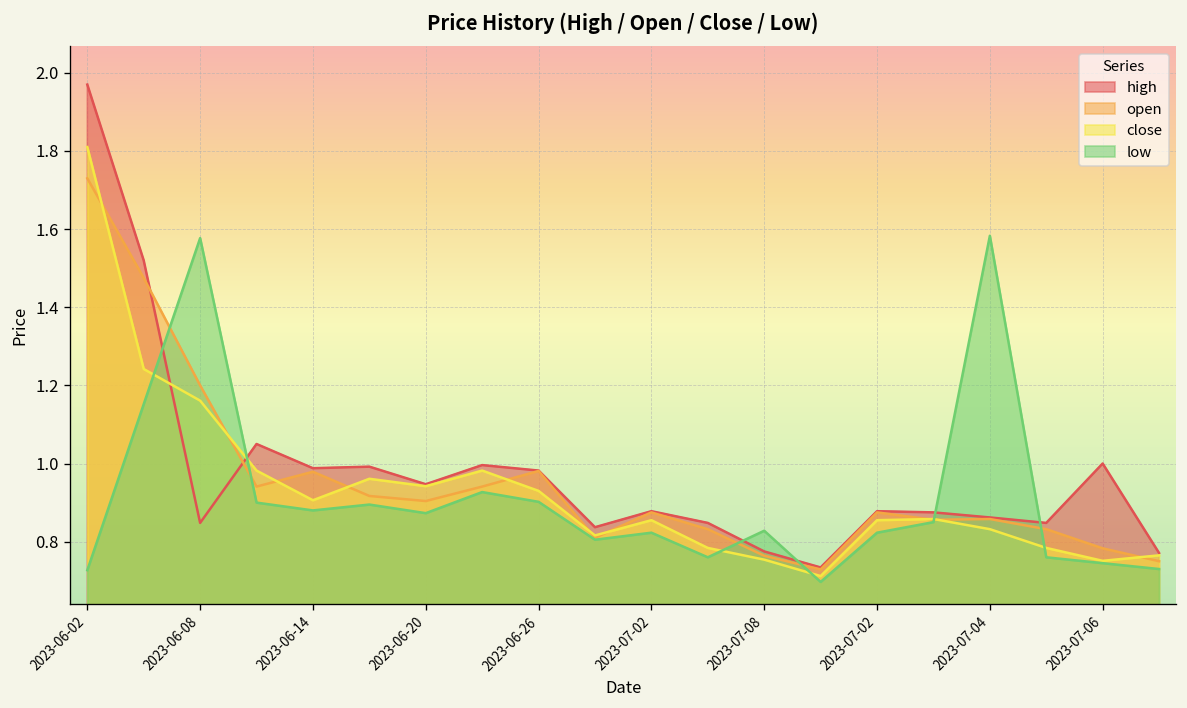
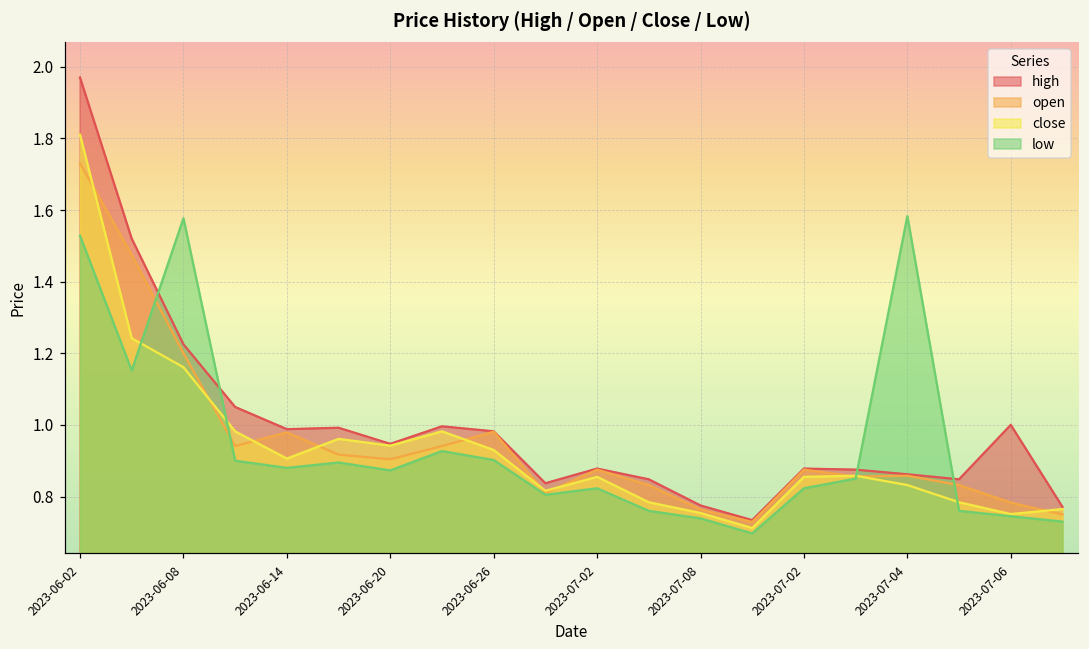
low, 2023-06-02: 0.73 -> 1.53
high, 2023-06-08: 0.85 -> 1.23
low, 2023-07-08: 0.83 -> 0.74
